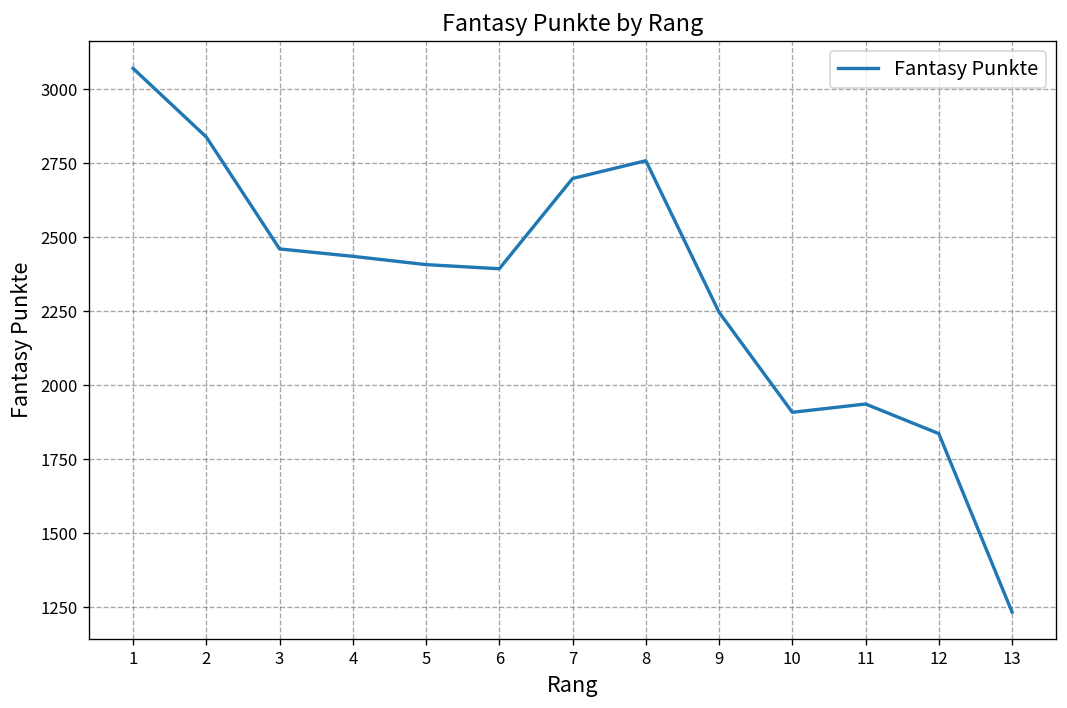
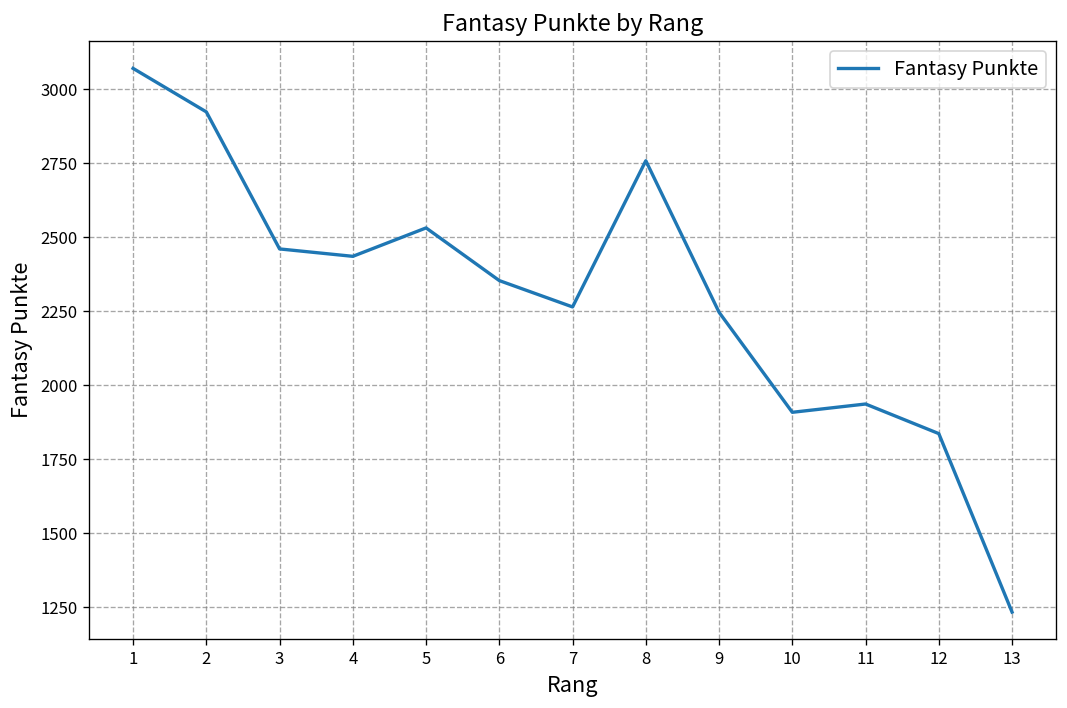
2: 2840 -> 2920
5: 2410 -> 2530
6: 2390 -> 2350
7: 2700 -> 2270
